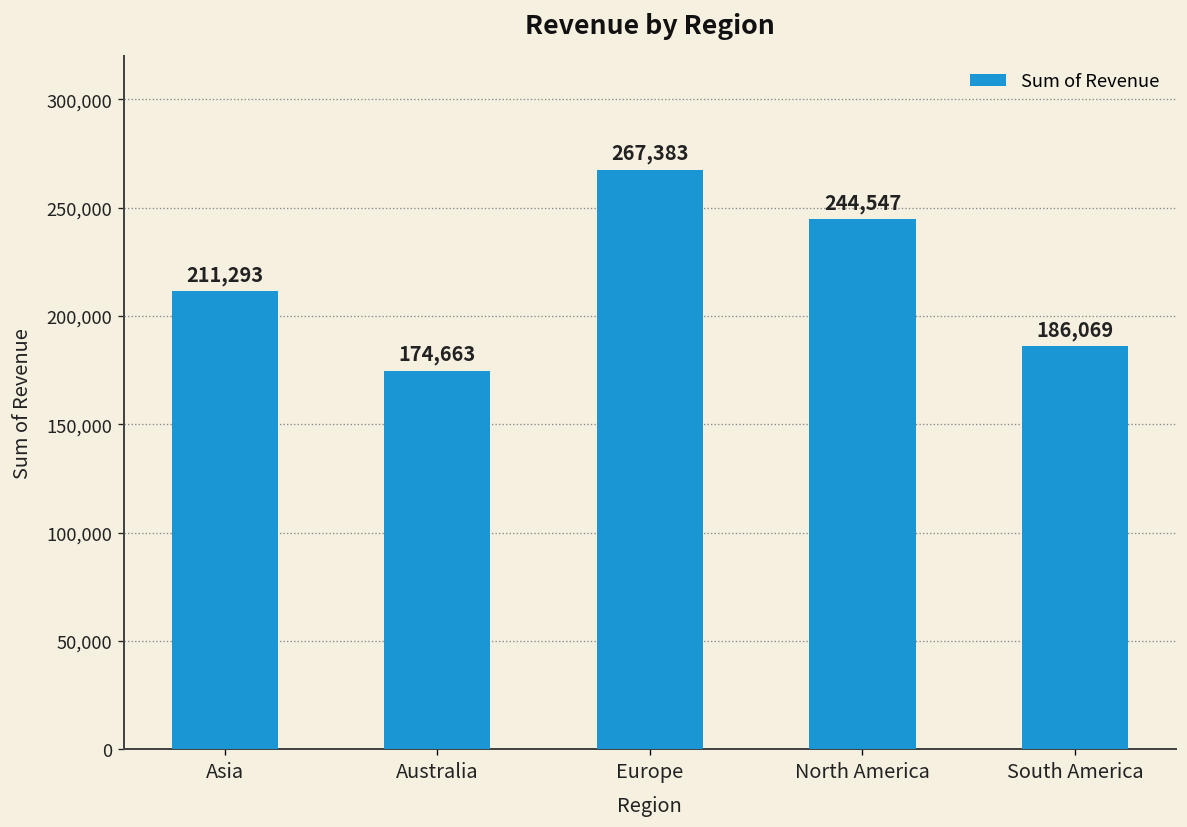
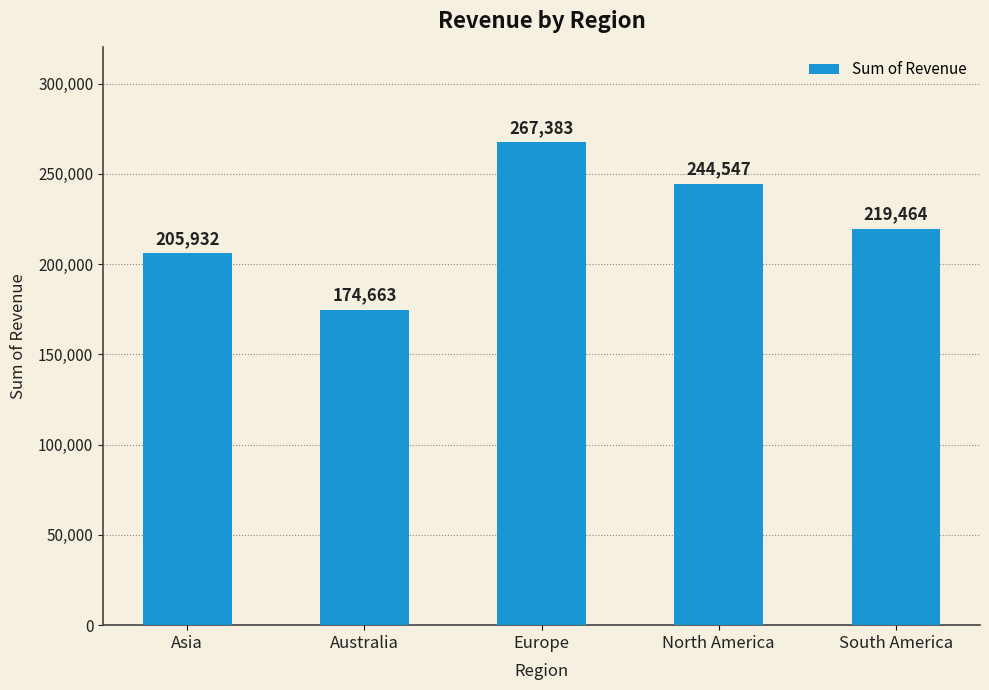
Asia: 211,293 -> 205,932
South America: 186,069 -> 219,464
